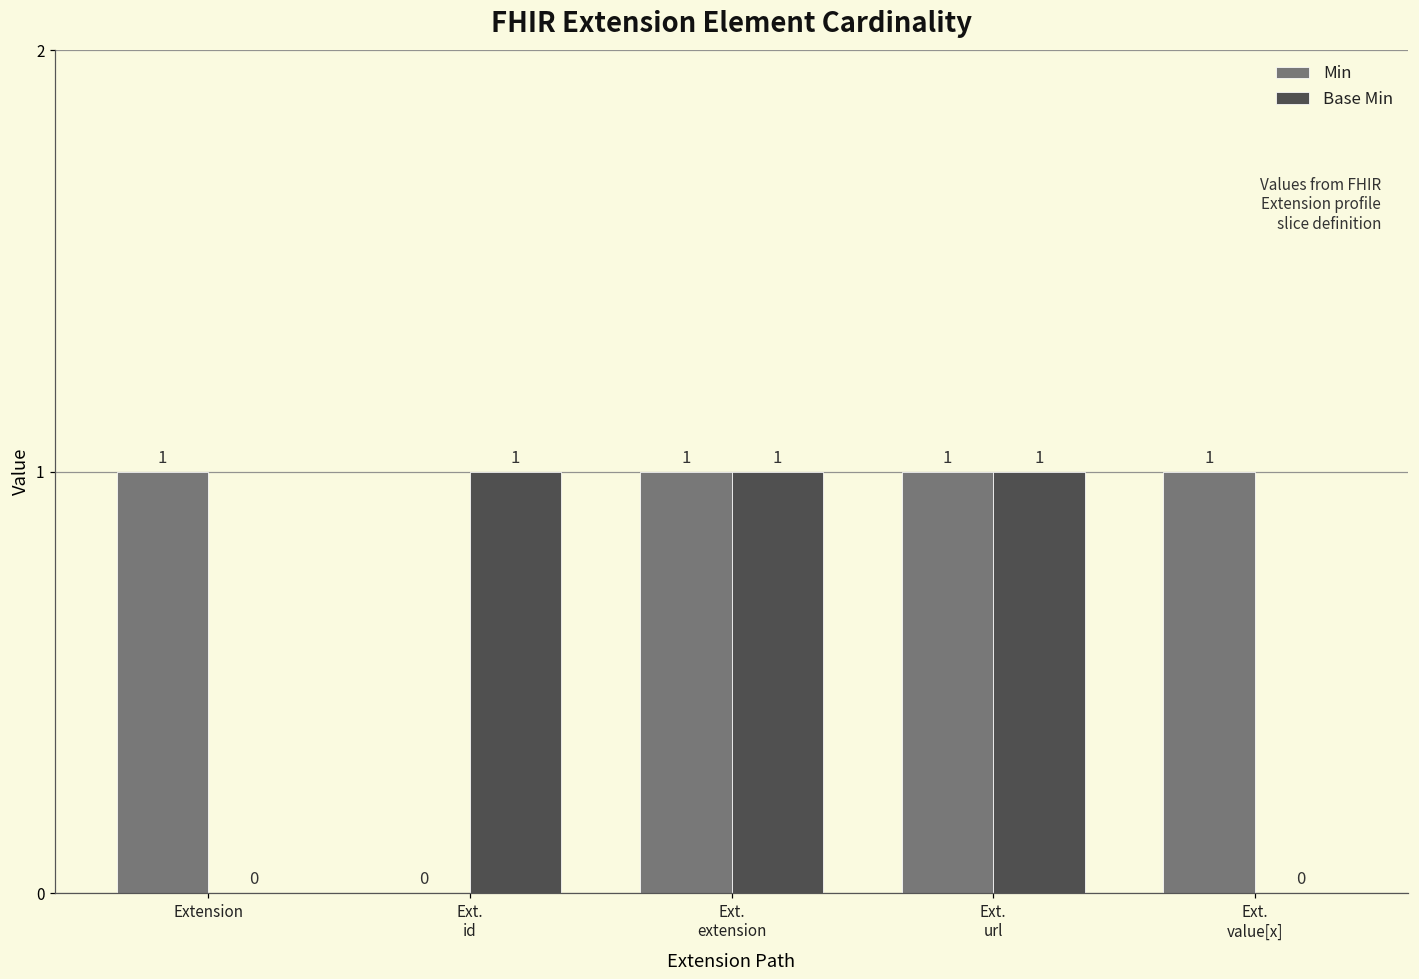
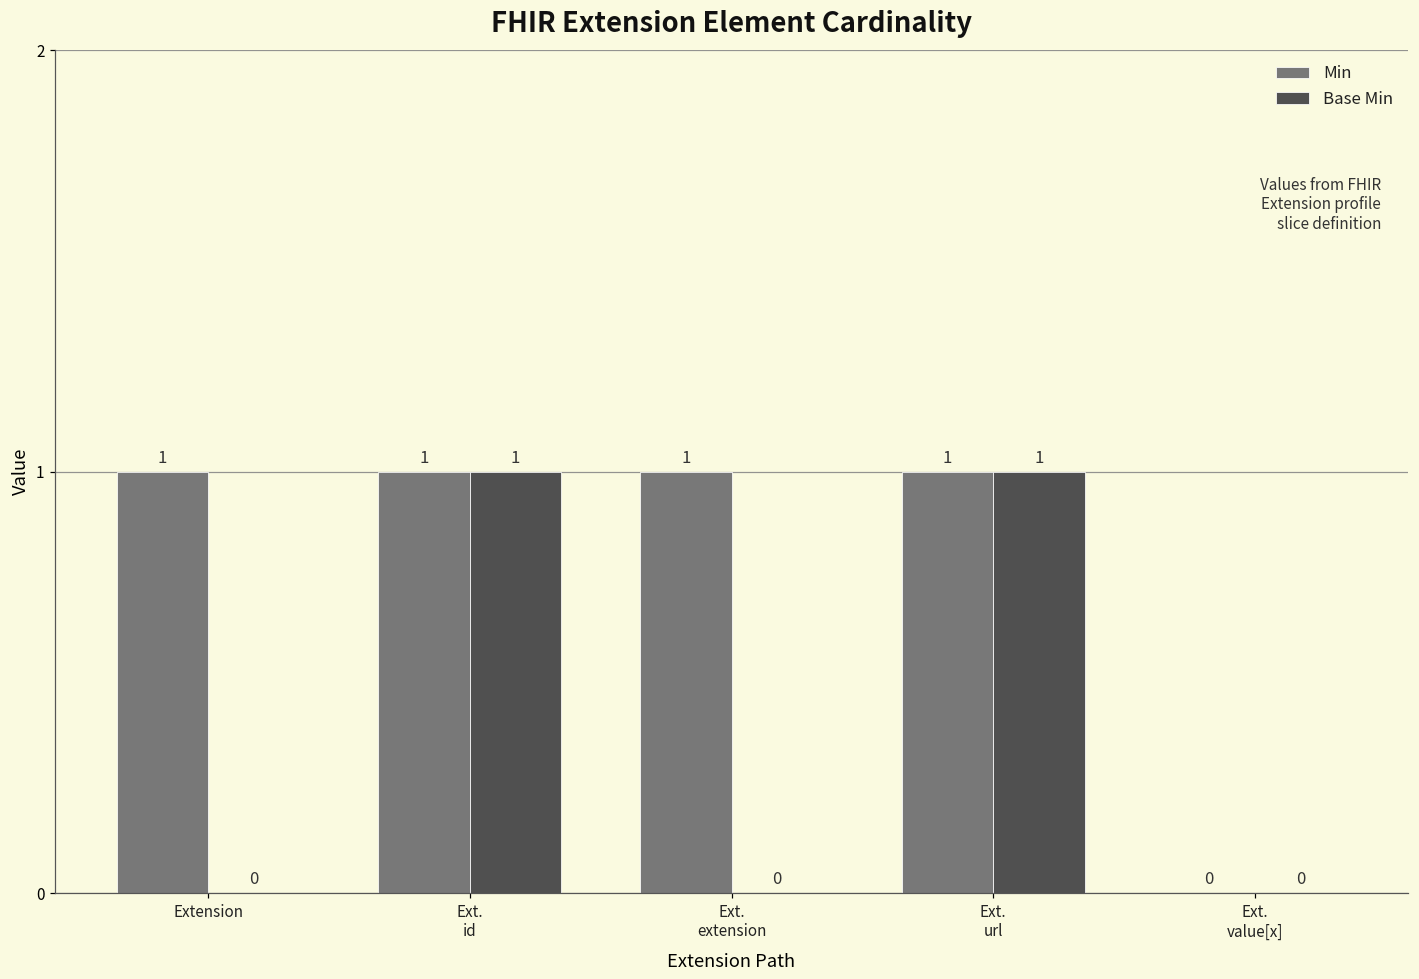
Min, Ext. id: 0 -> 1
Base Min, Ext. extension: 1 -> 0
Min, Ext. value[x]: 1 -> 0
